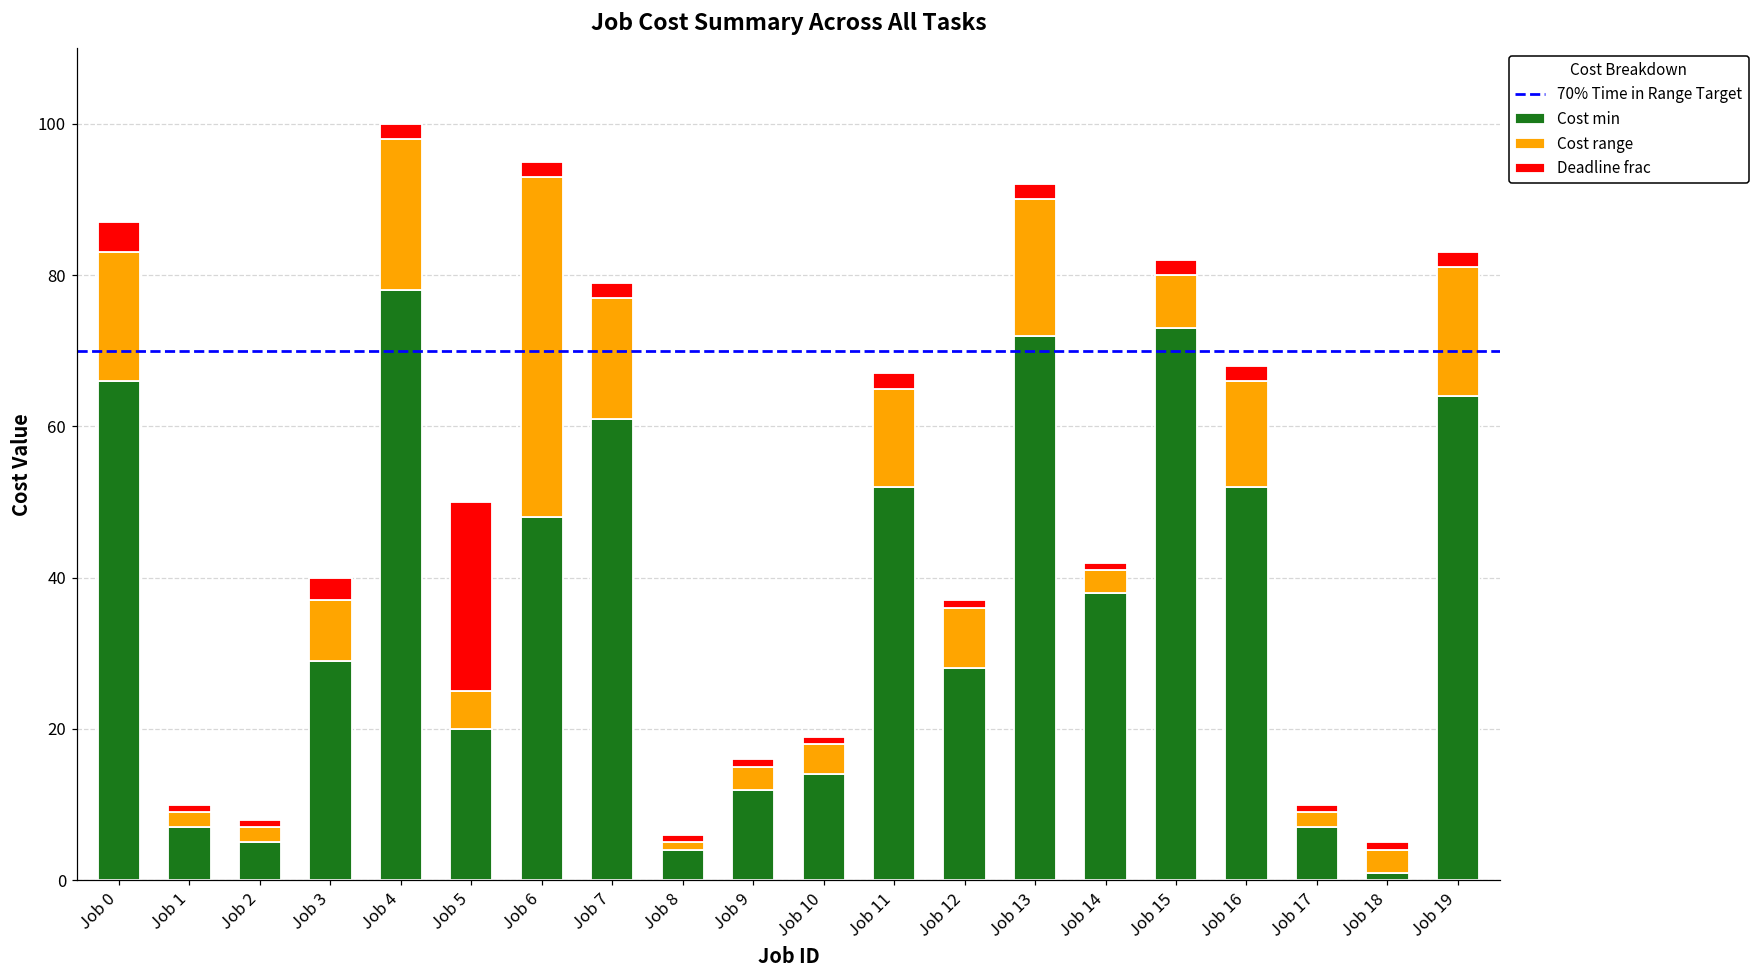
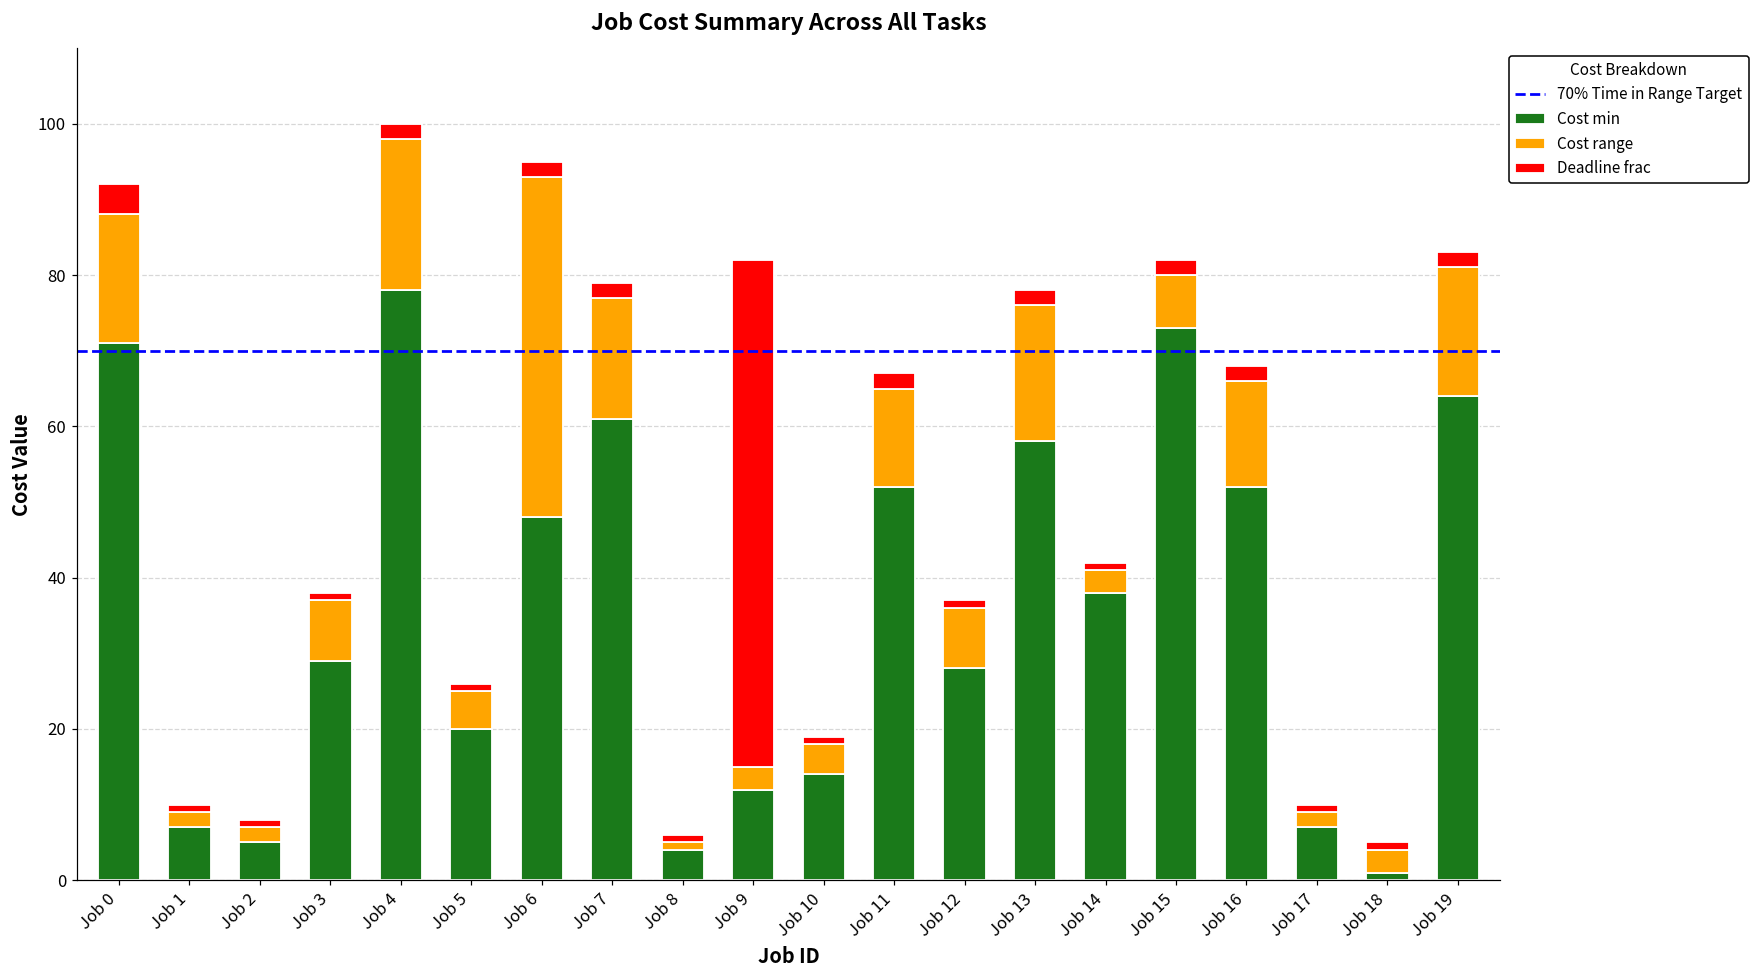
Cost min, Job 0: 66 -> 71
Deadline frac, Job 3: 3 -> 1
Deadline frac, Job 5: 25 -> 1
Deadline frac, Job 9: 1 -> 67
Cost min, Job 13: 72 -> 58
